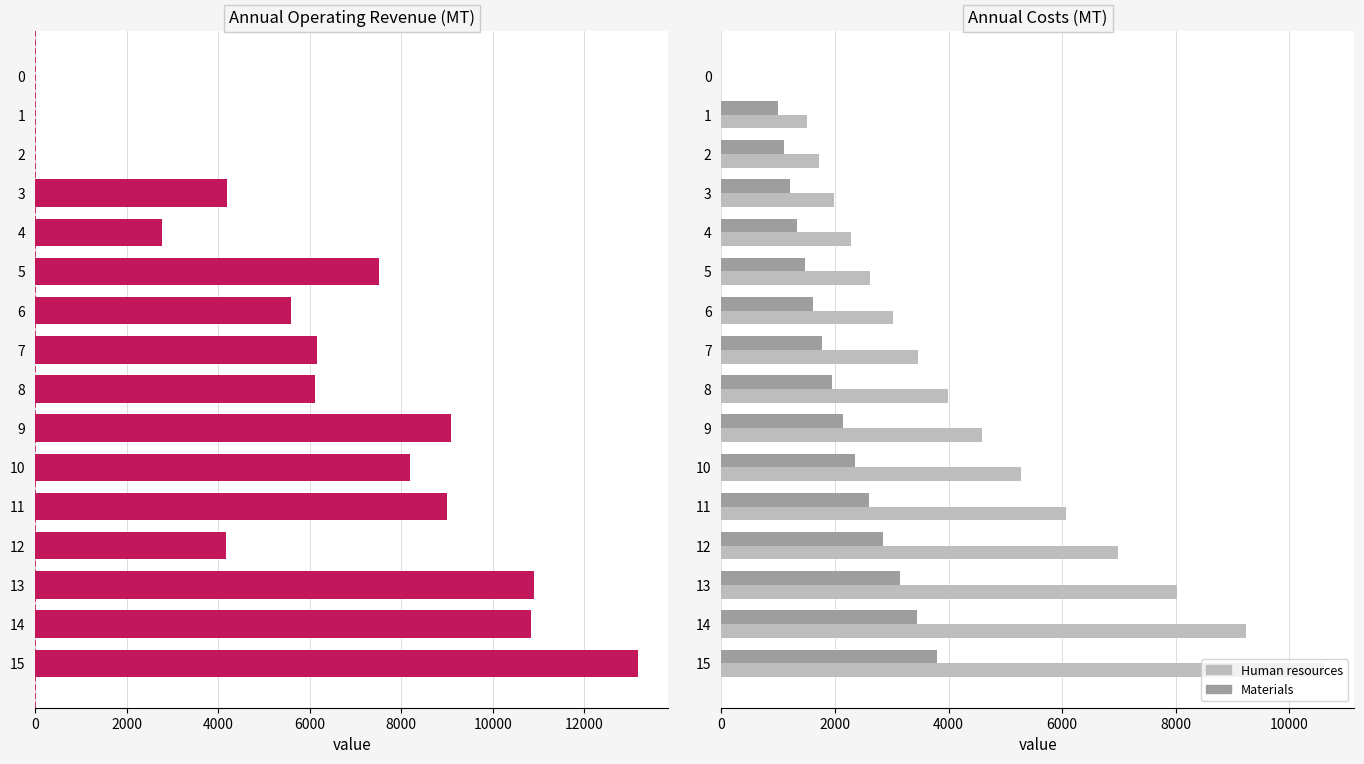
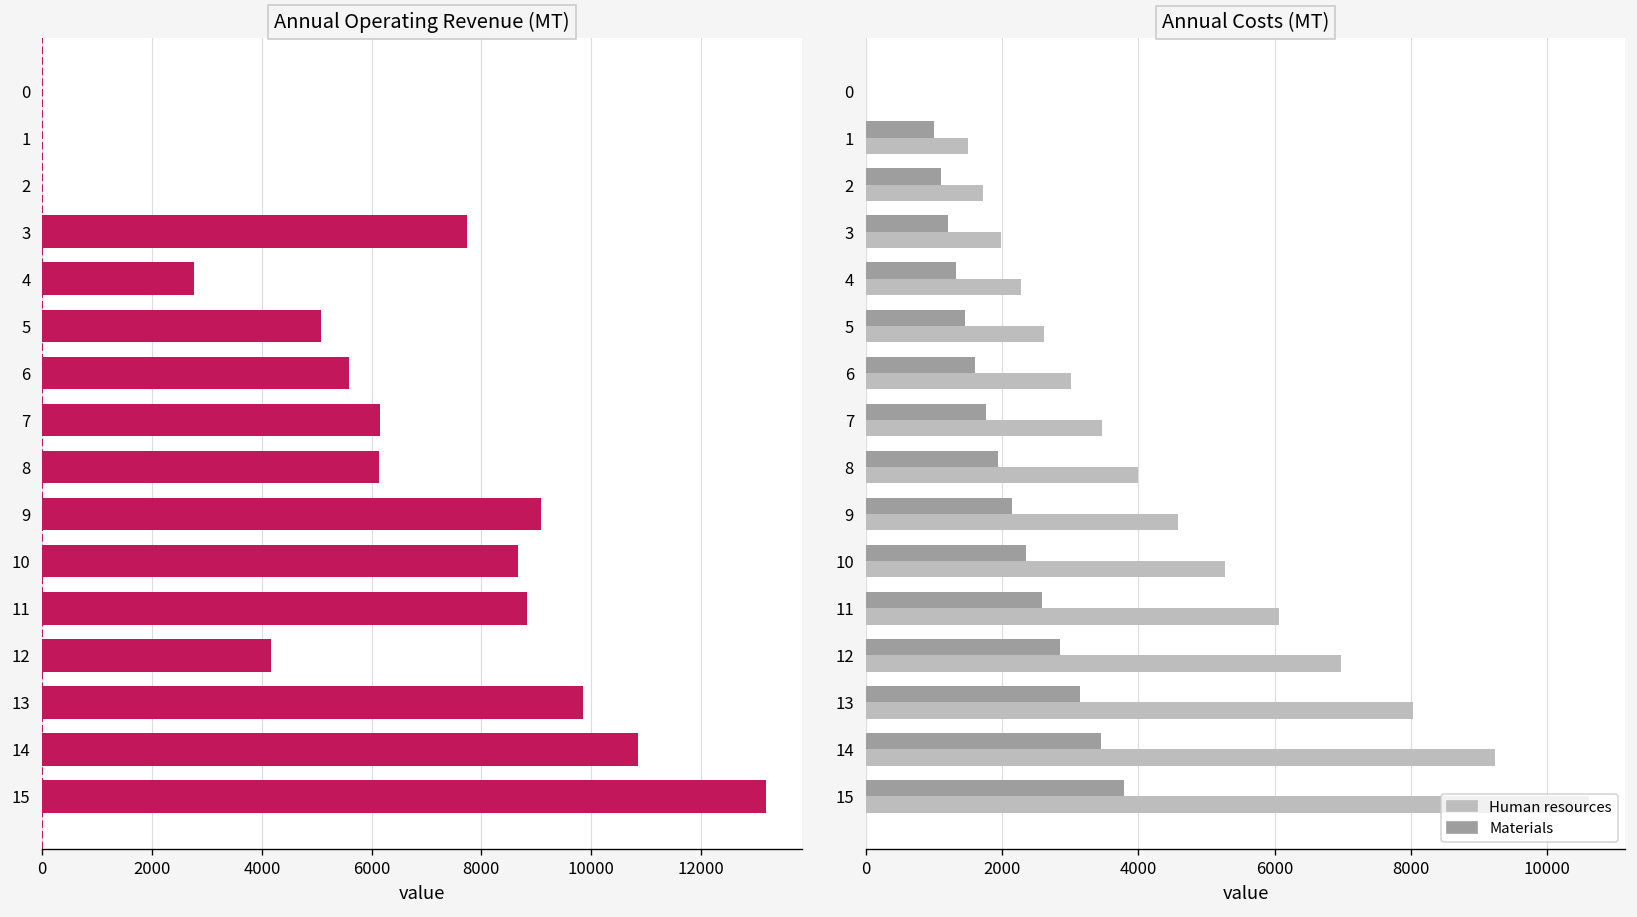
Annual Operating Revenue (MT), 3: 4200 -> 7700
Annual Operating Revenue (MT), 5: 7500 -> 5100
Annual Operating Revenue (MT), 10: 8200 -> 8700
Annual Operating Revenue (MT), 11: 9000 -> 8800
Annual Operating Revenue (MT), 13: 10900 -> 9800
